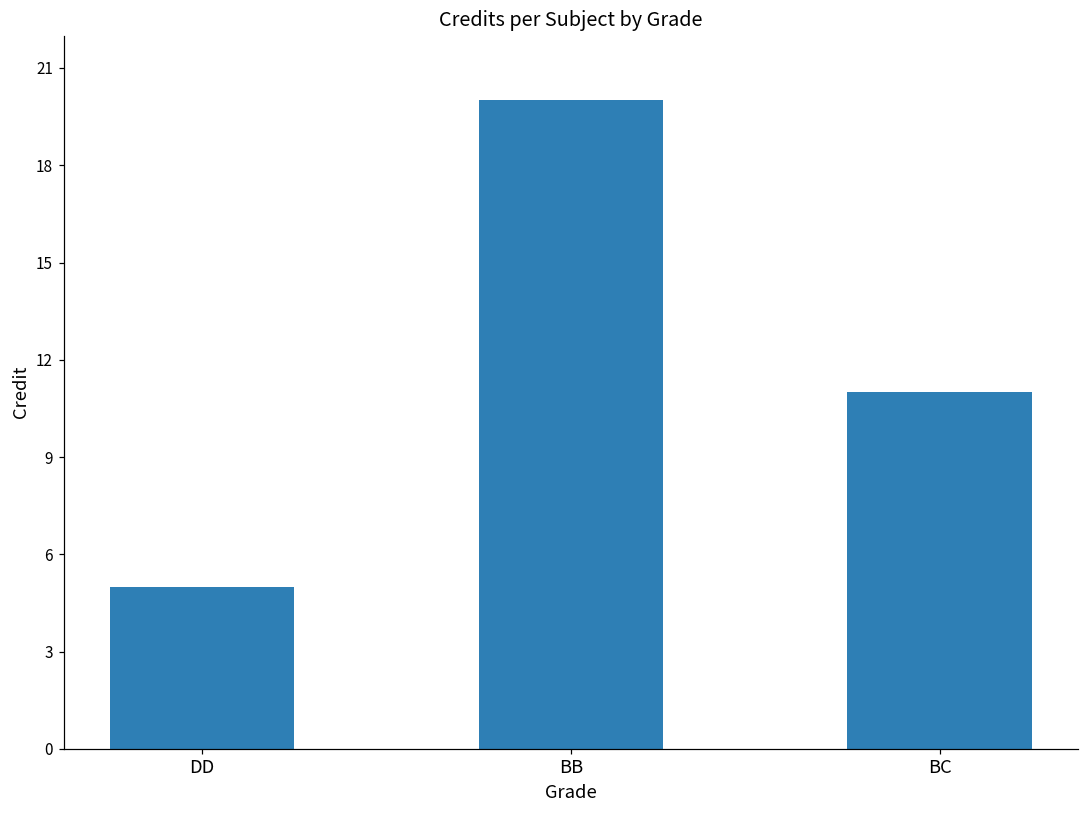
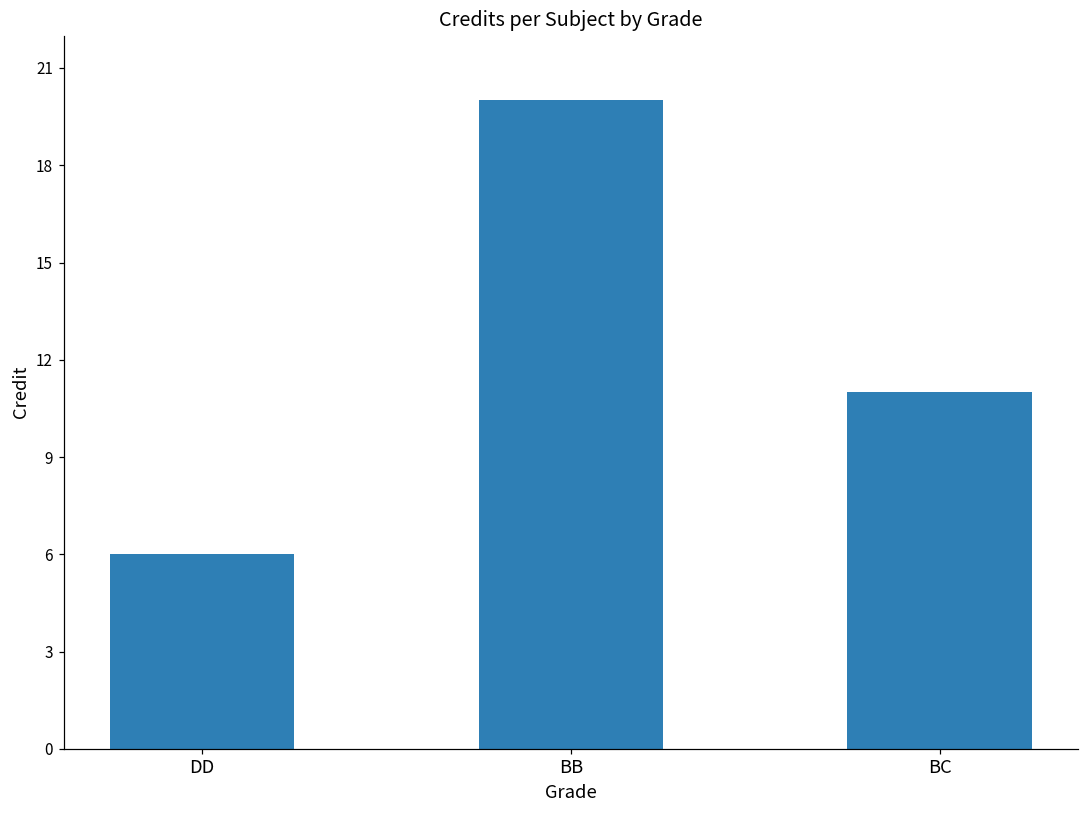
DD: 5 -> 6
